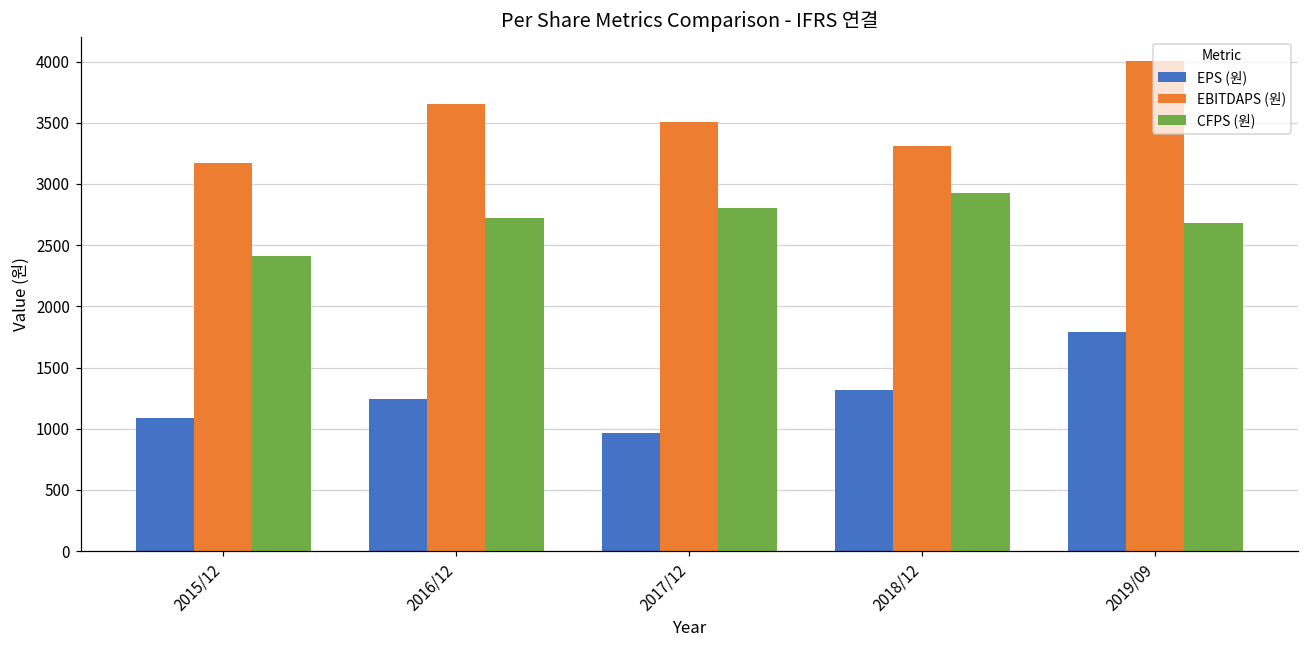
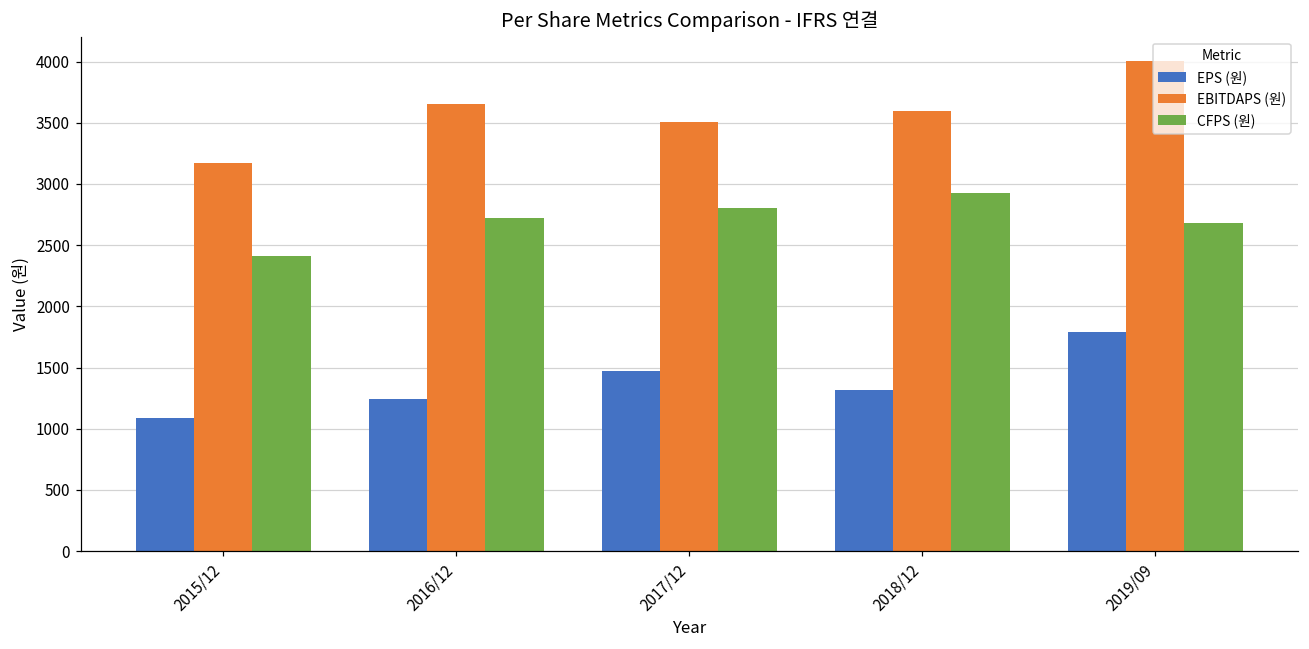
EPS (원), 2017/12: 970 -> 1470
EBITDAPS (원), 2018/12: 3310 -> 3600
